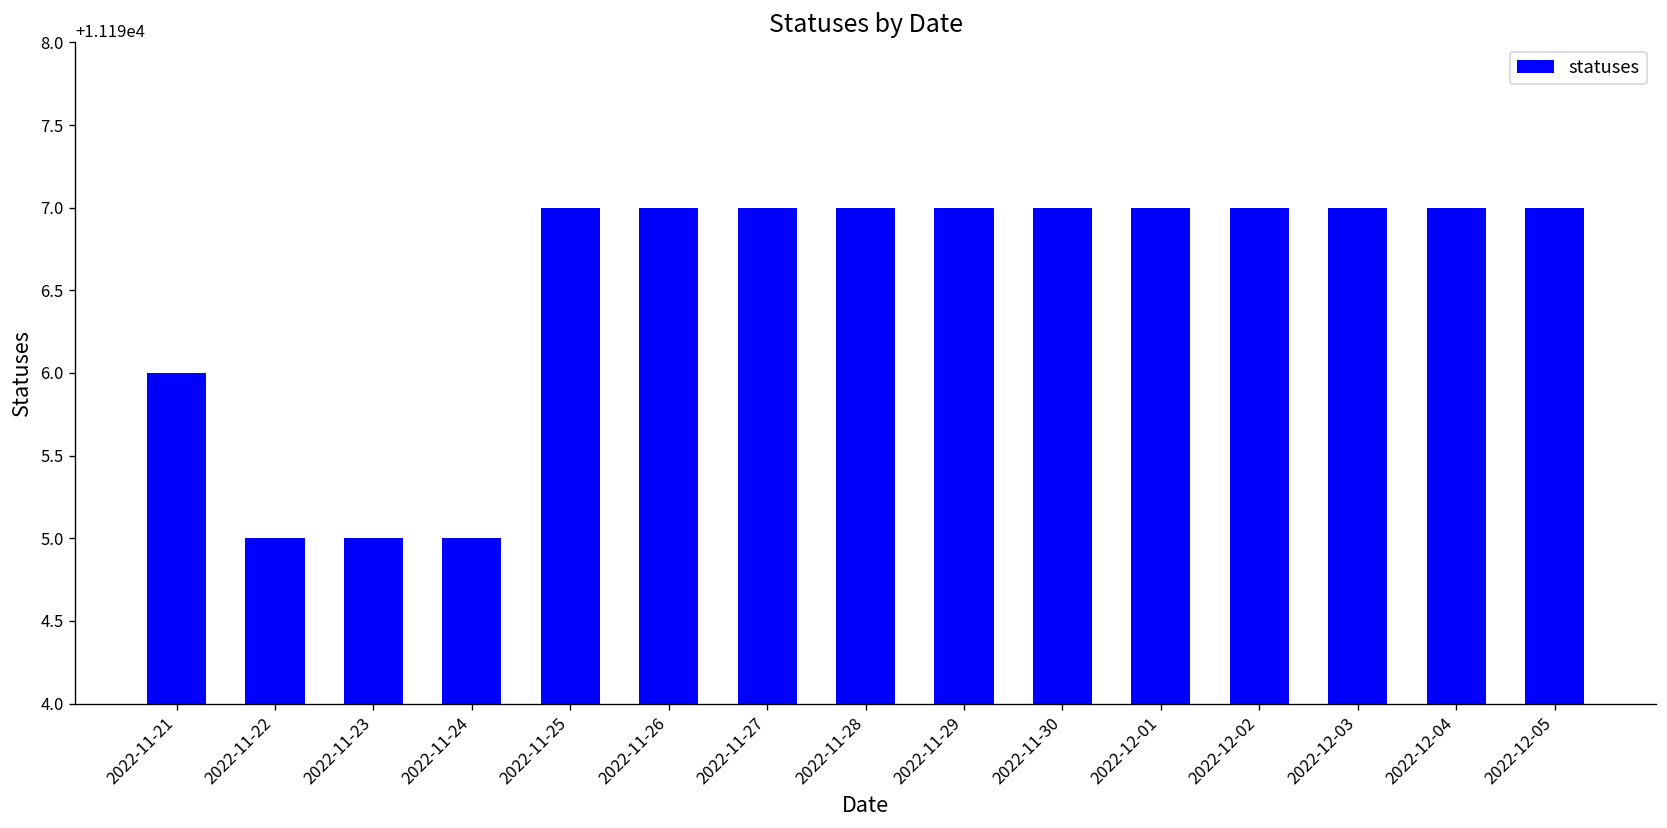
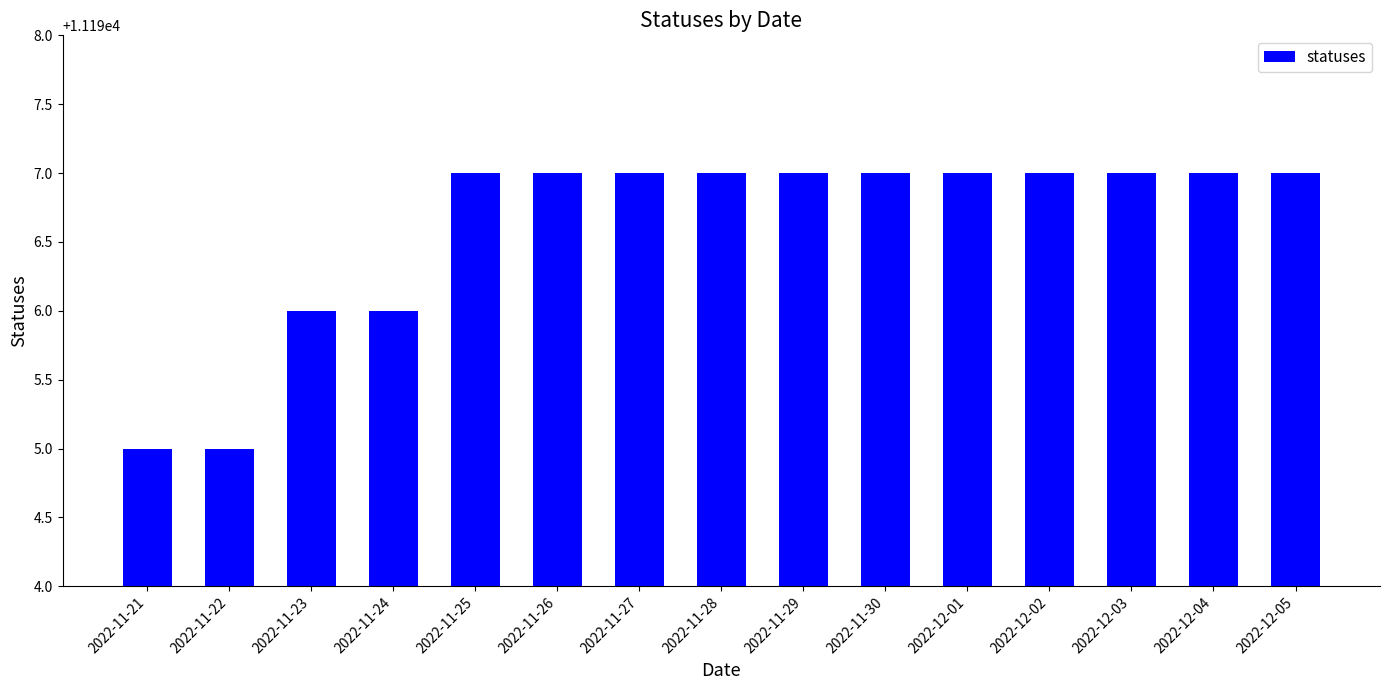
2022-11-21: 11196 -> 11195
2022-11-23: 11195 -> 11196
2022-11-24: 11195 -> 11196
